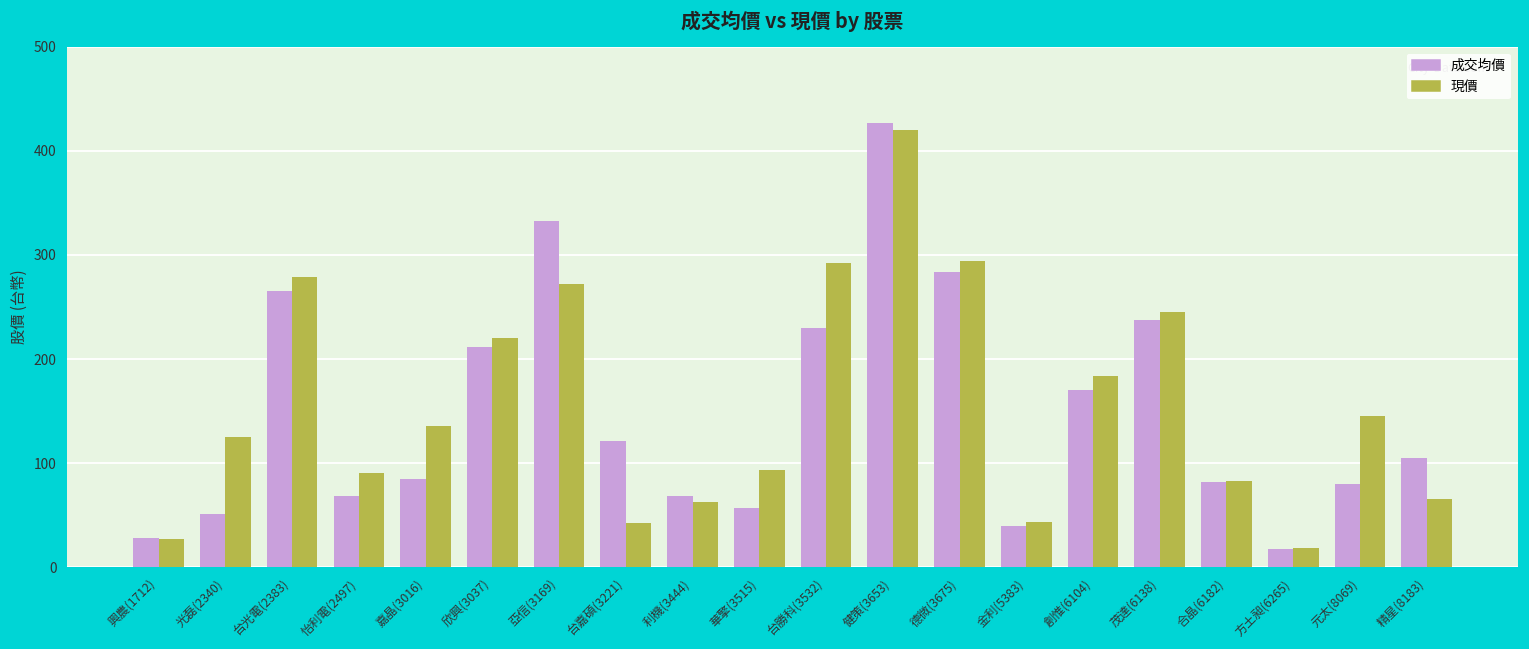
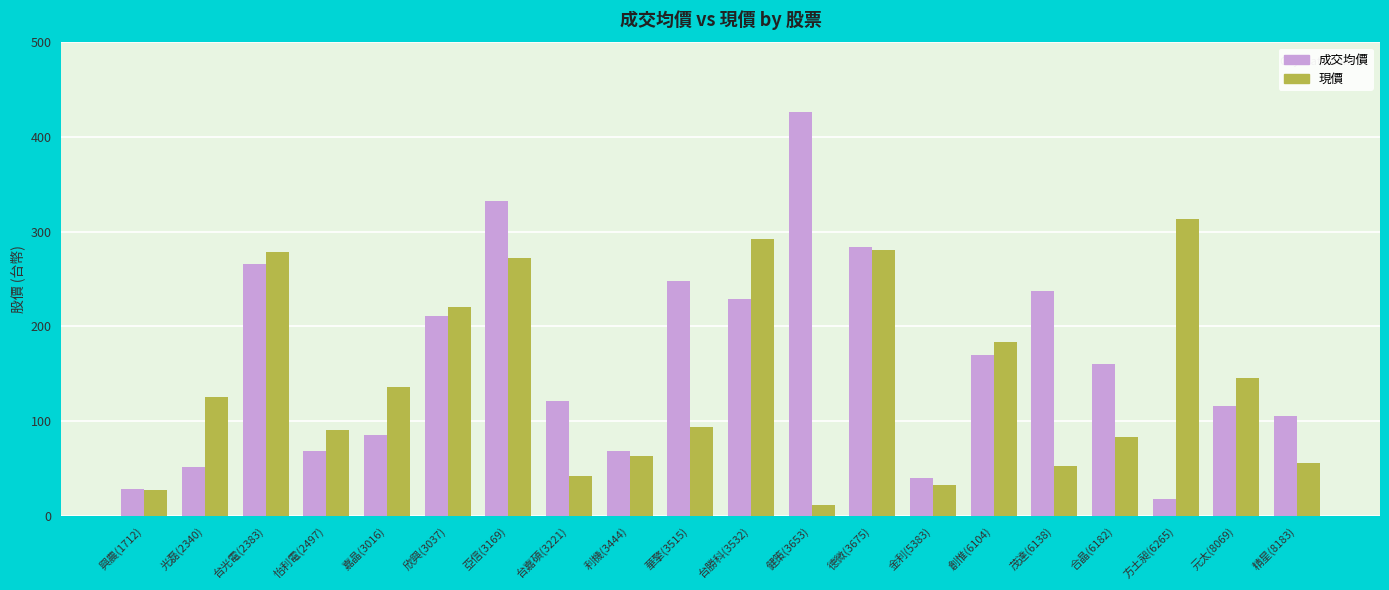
成交均價, 華擎(3515): 60 -> 250
現價, 健策(3653): 420 -> 10
現價, 德微(3675): 290 -> 280
現價, 金利(5383): 40 -> 30
現價, 茂達(6138): 250 -> 50
成交均價, 合晶(6182): 80 -> 160
現價, 方土昶(6265): 20 -> 310
成交均價, 元太(8069): 80 -> 120
現價, 精星(8183): 70 -> 60
